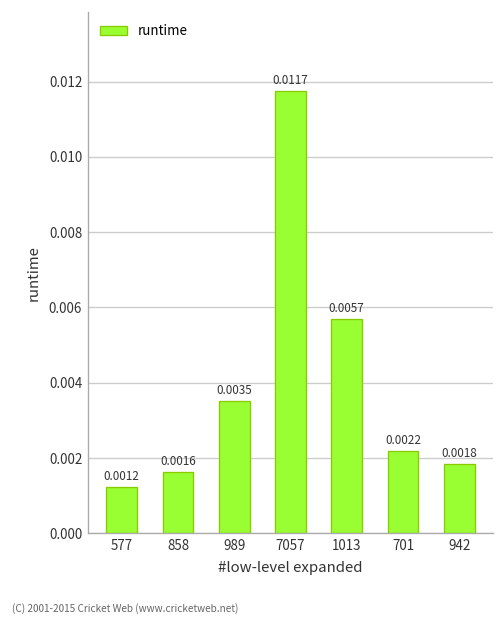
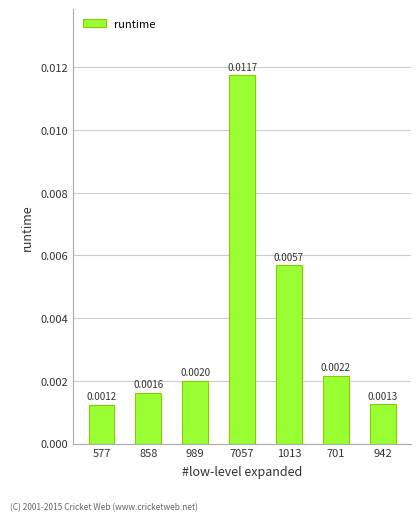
989: 0.0035 -> 0.0020
942: 0.0018 -> 0.0013
